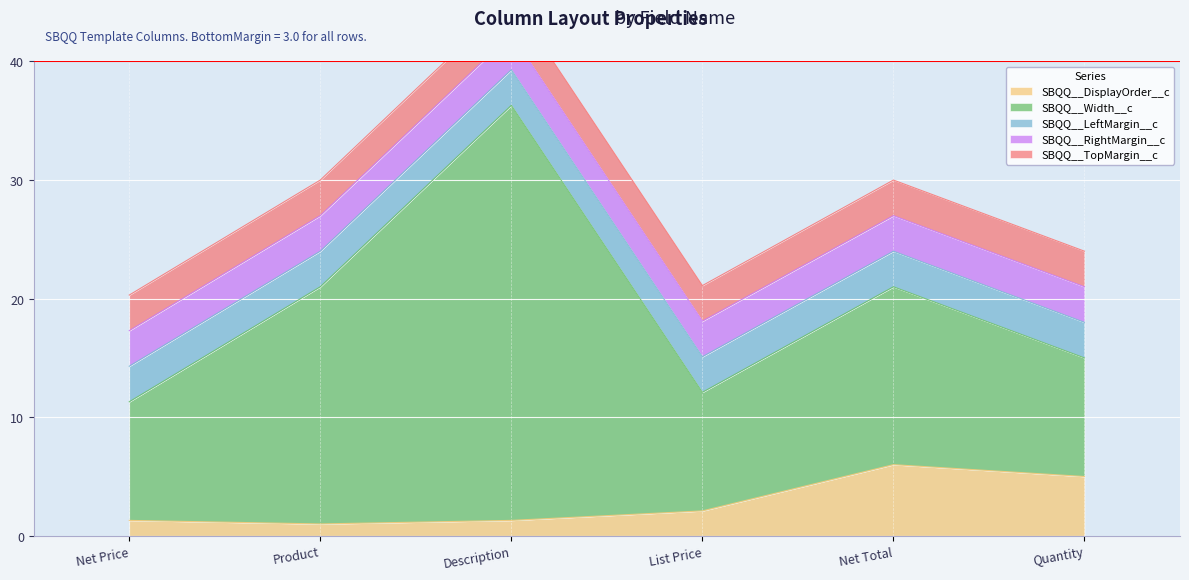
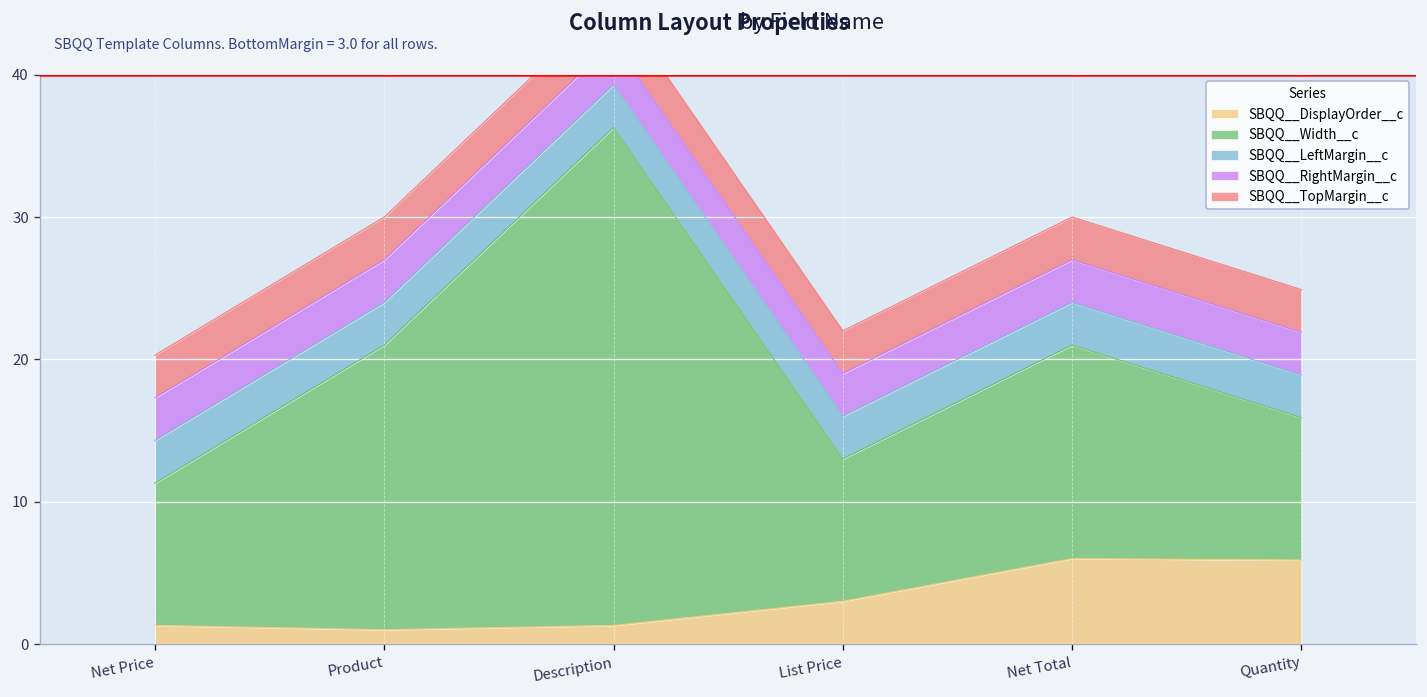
SBQQ__DisplayOrder__c, List Price: 2.1 -> 3.0
SBQQ__DisplayOrder__c, Quantity: 5.0 -> 5.9
